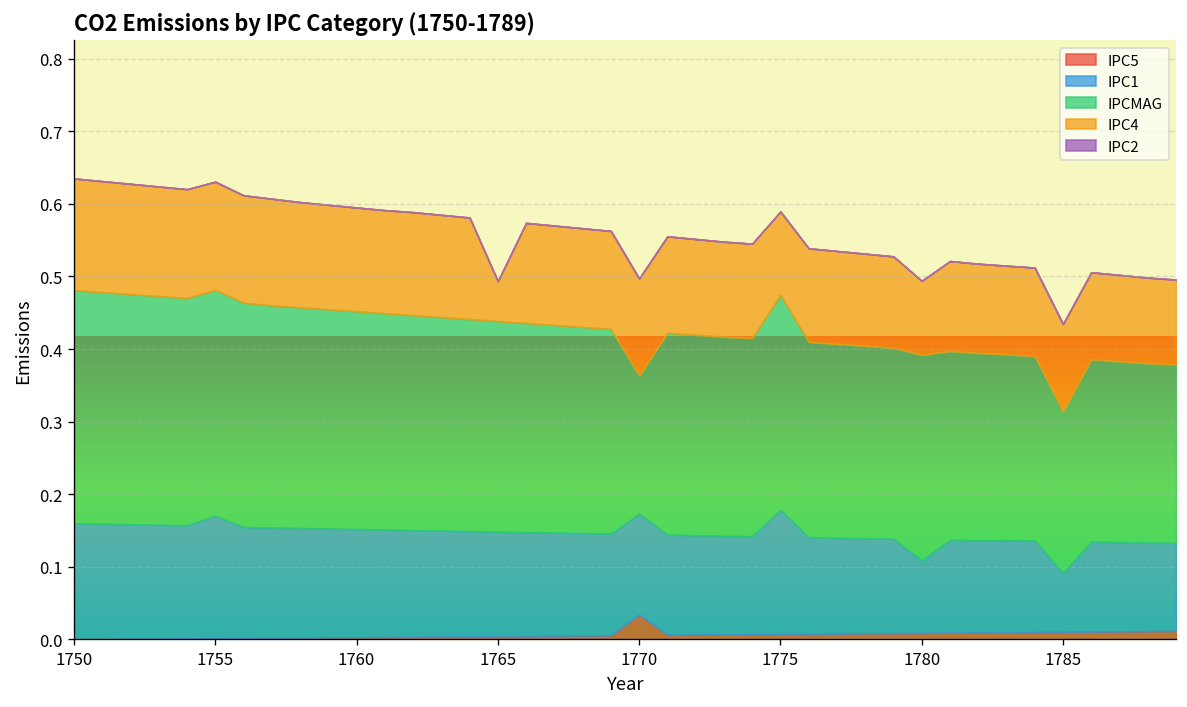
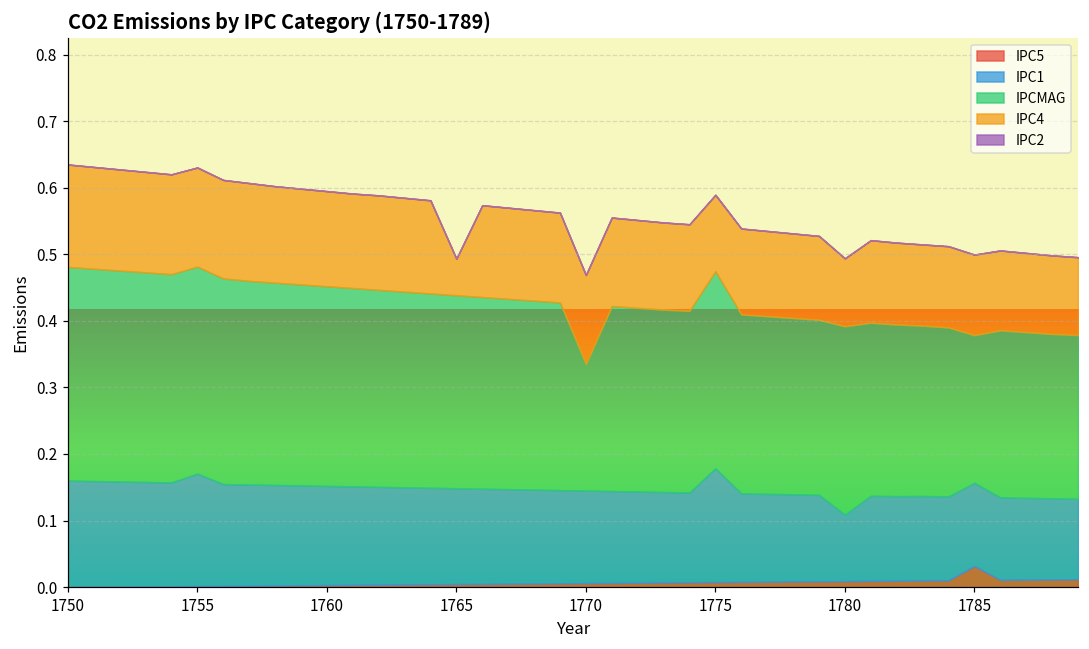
IPC5, 1770: 0.03 -> 0.01
IPC5, 1785: 0.01 -> 0.03
IPC1, 1785: 0.08 -> 0.13
